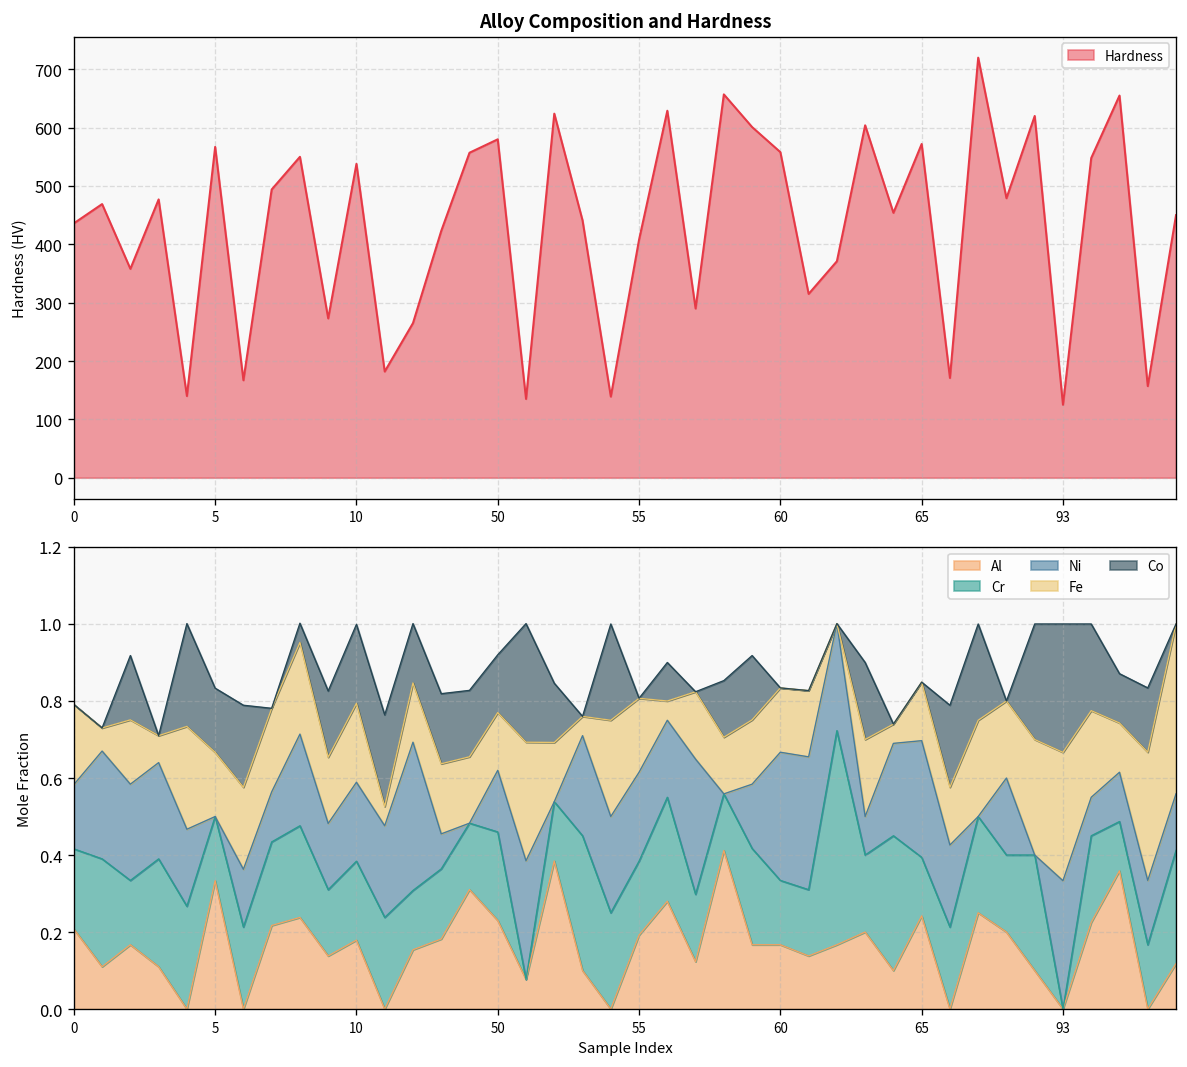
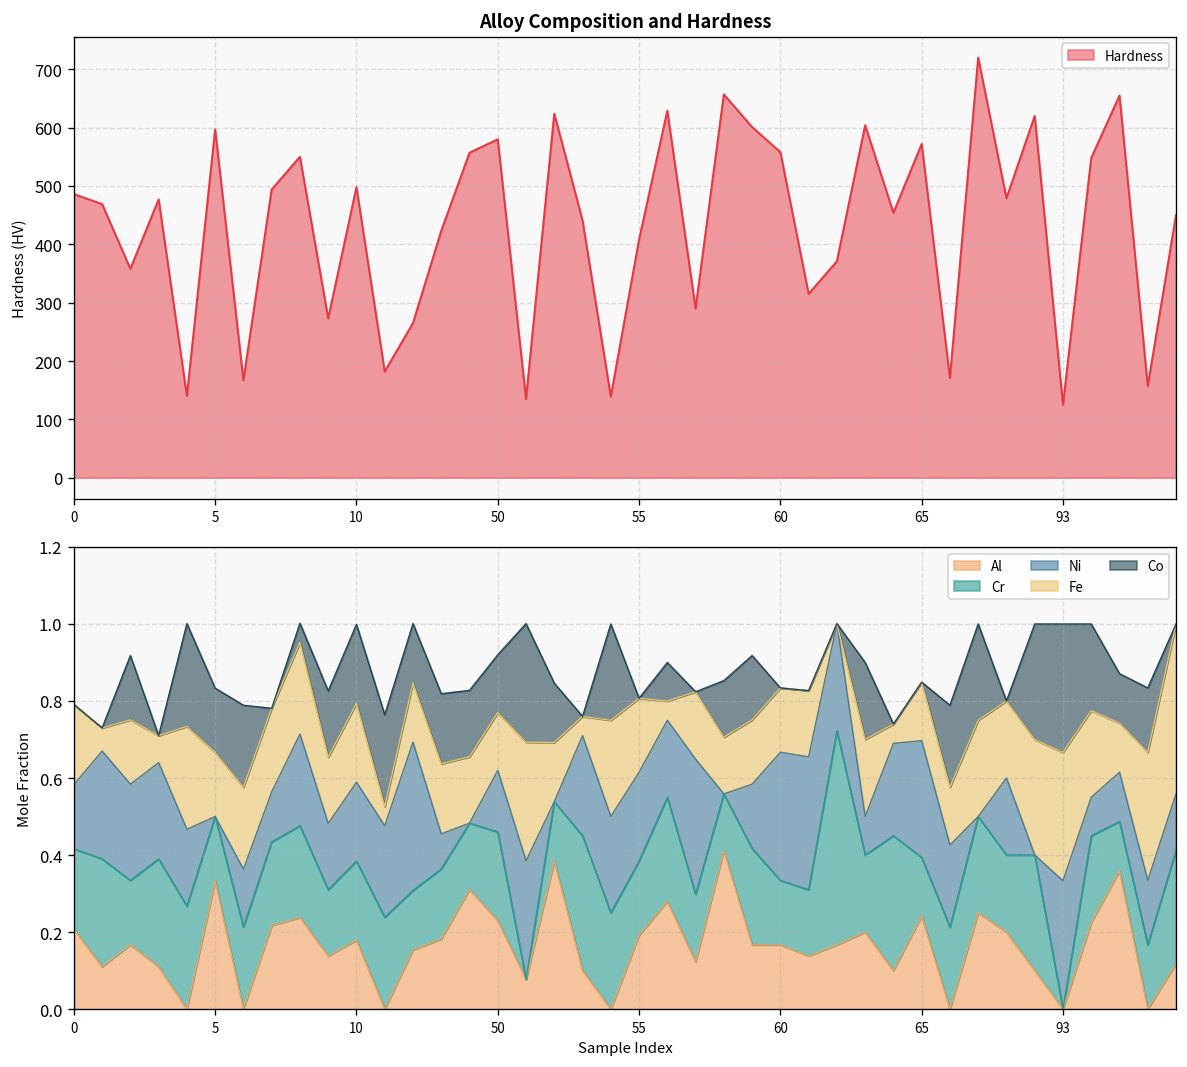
Alloy Composition and Hardness, 0: 440 -> 490
Alloy Composition and Hardness, 5: 570 -> 600
Alloy Composition and Hardness, 10: 540 -> 500
